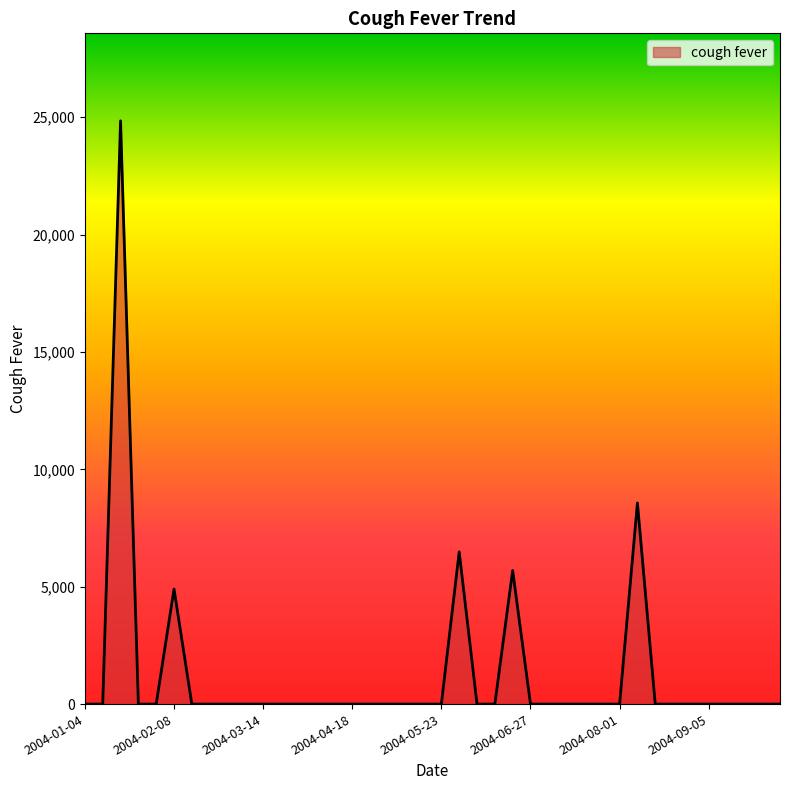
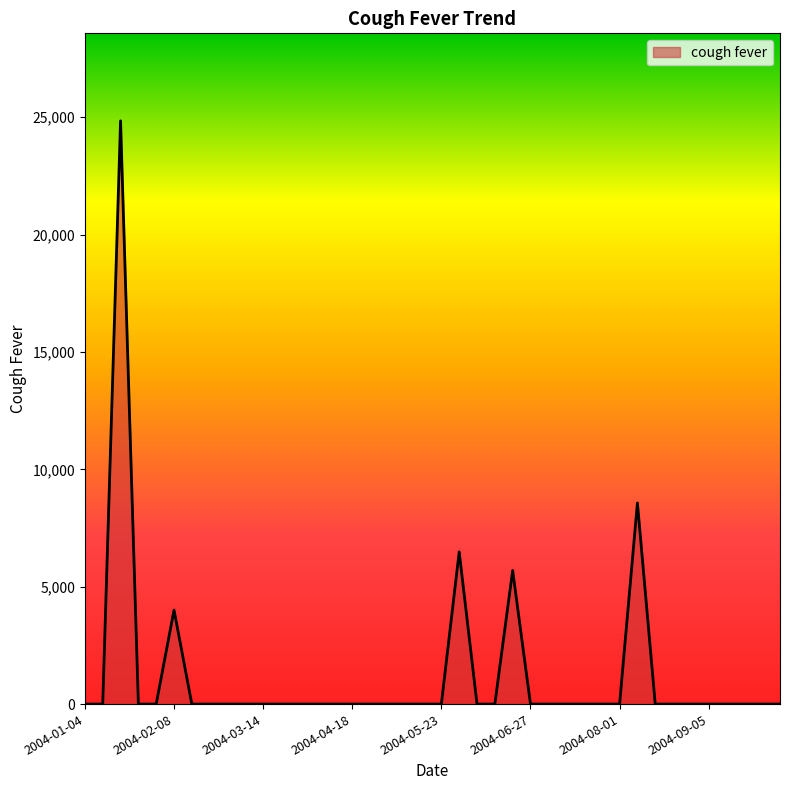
2004-02-08: 4,900 -> 4,000
